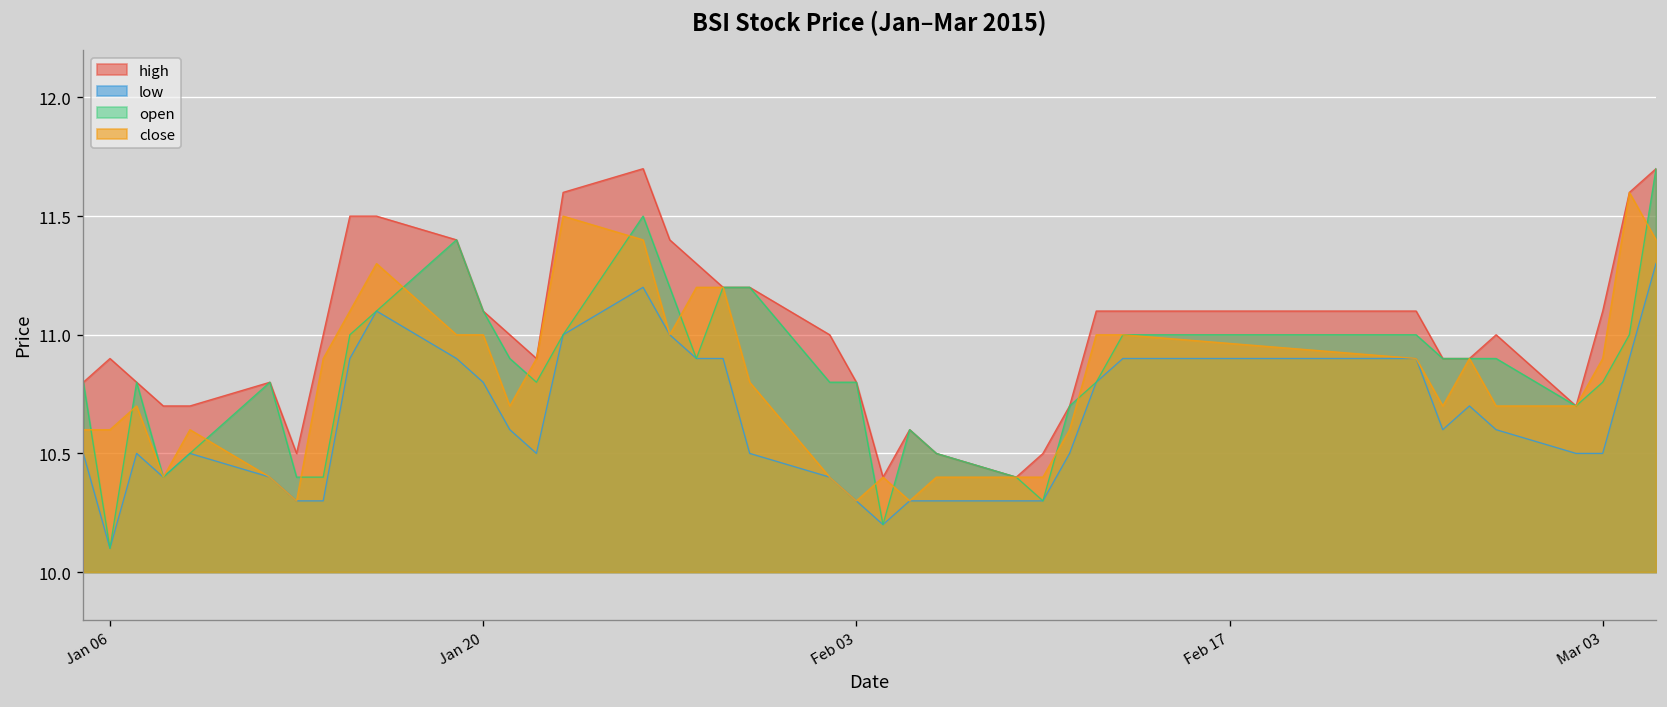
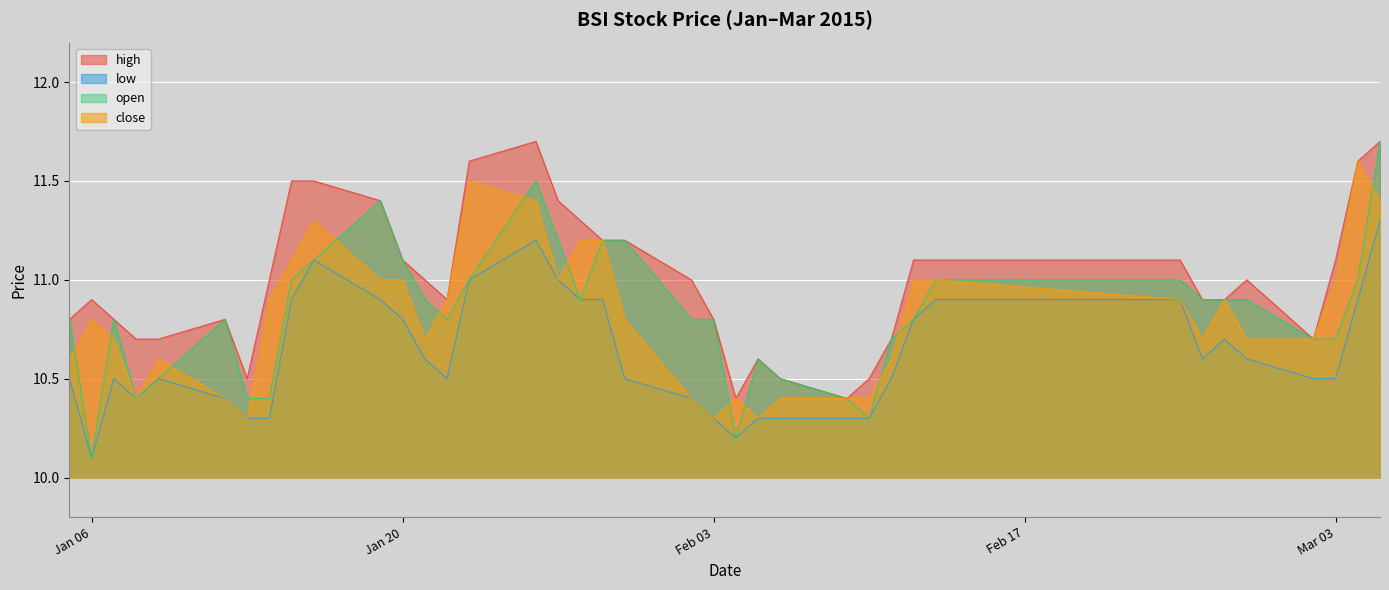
close, Jan 06: 10.6 -> 10.8
open, Mar 03: 10.8 -> 10.7
close, Mar 03: 10.9 -> 11.0
